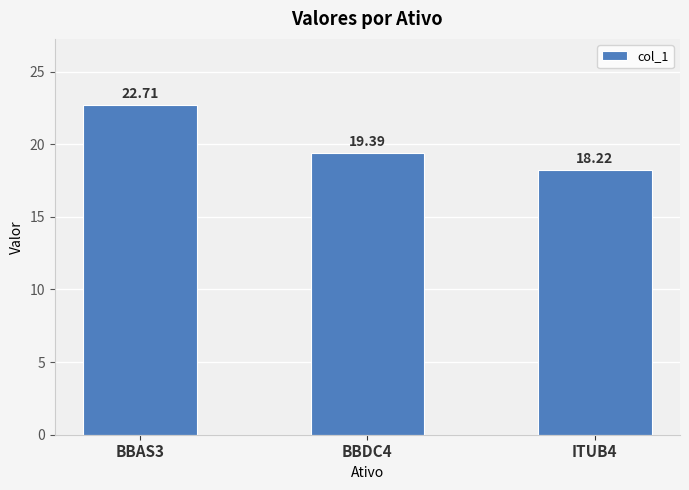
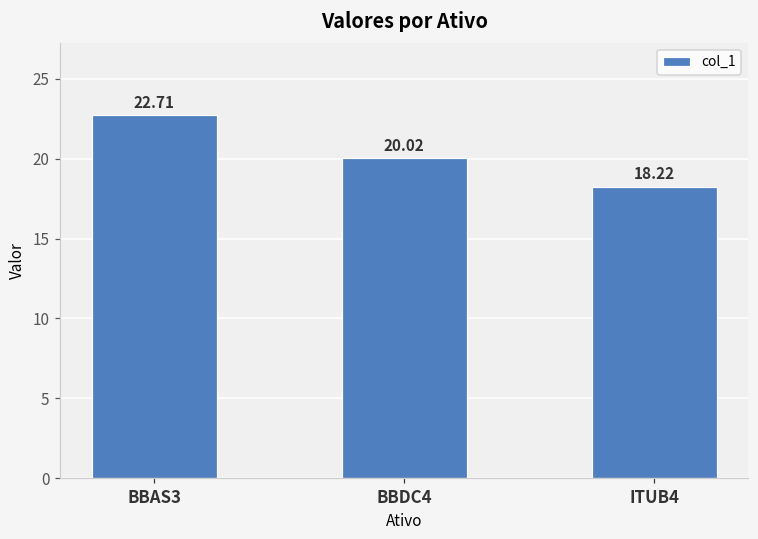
BBDC4: 19.39 -> 20.02
